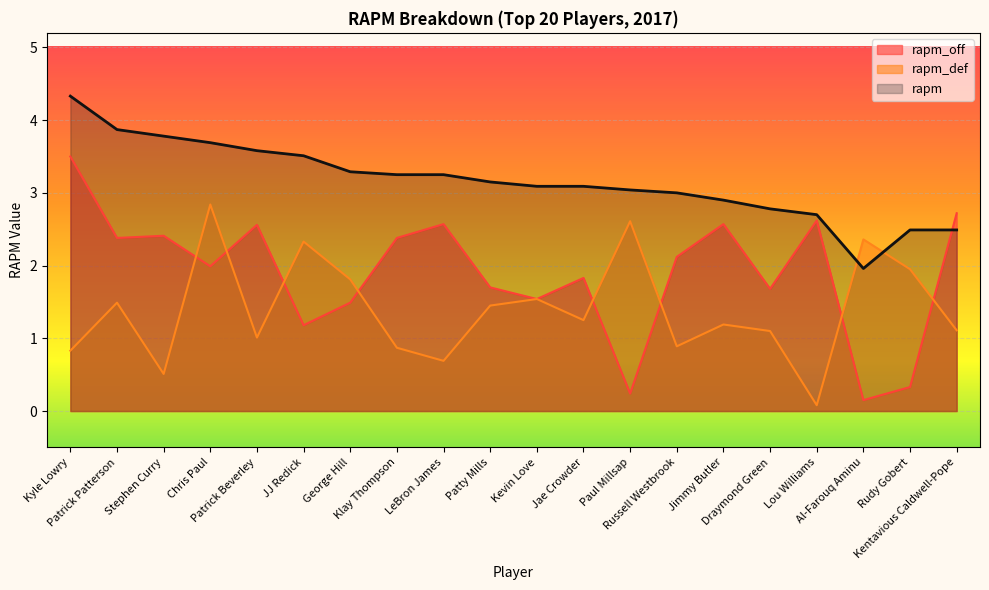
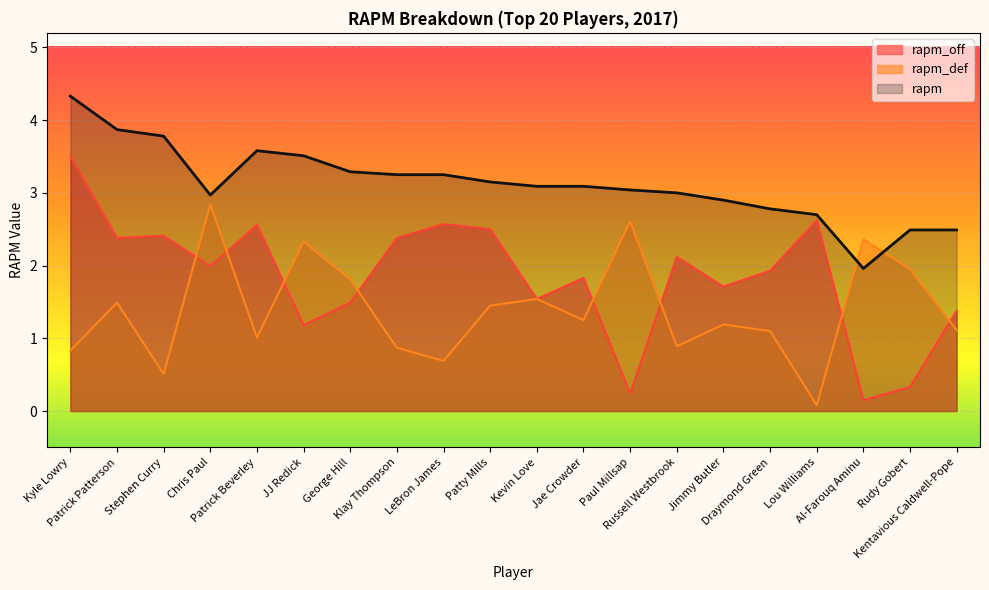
rapm, Chris Paul: 3.7 -> 3.0
rapm_off, Patty Mills: 1.7 -> 2.5
rapm_off, Jimmy Butler: 2.6 -> 1.7
rapm_off, Draymond Green: 1.7 -> 1.9
rapm_off, Kentavious Caldwell-Pope: 2.7 -> 1.4
